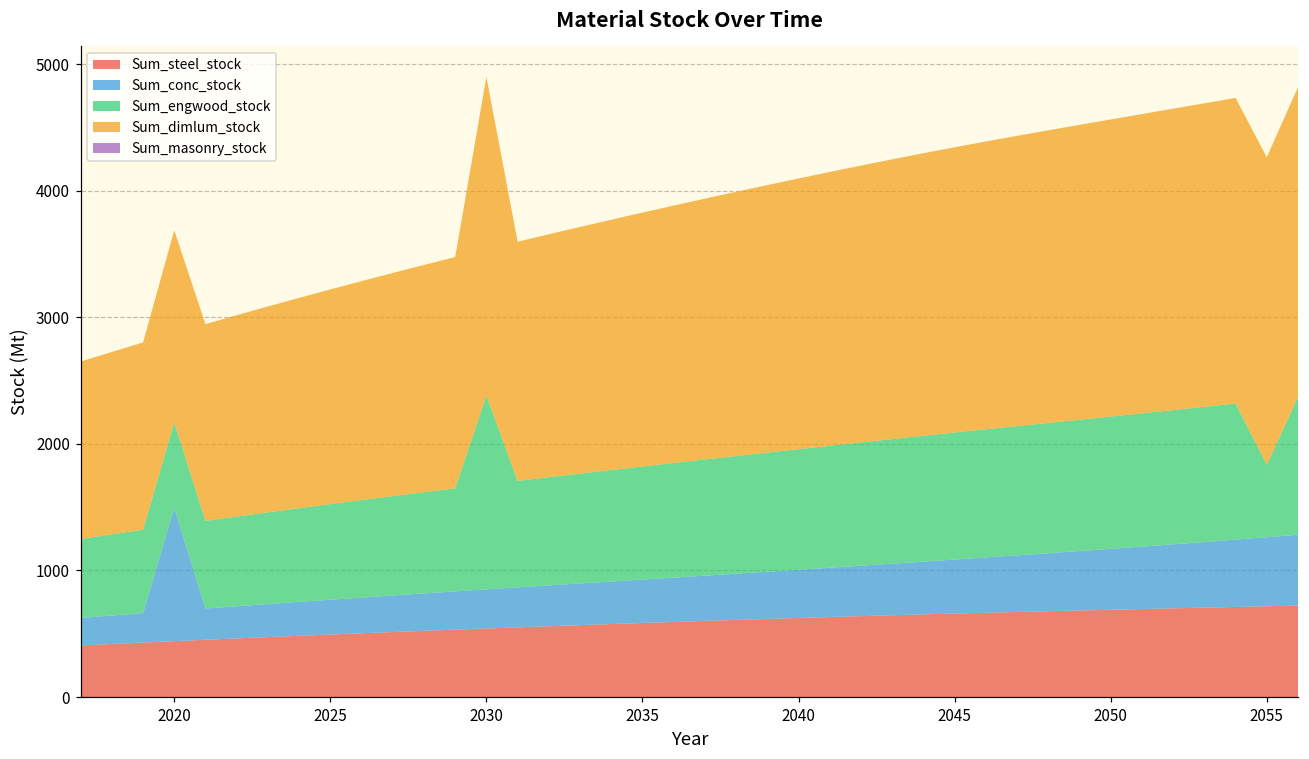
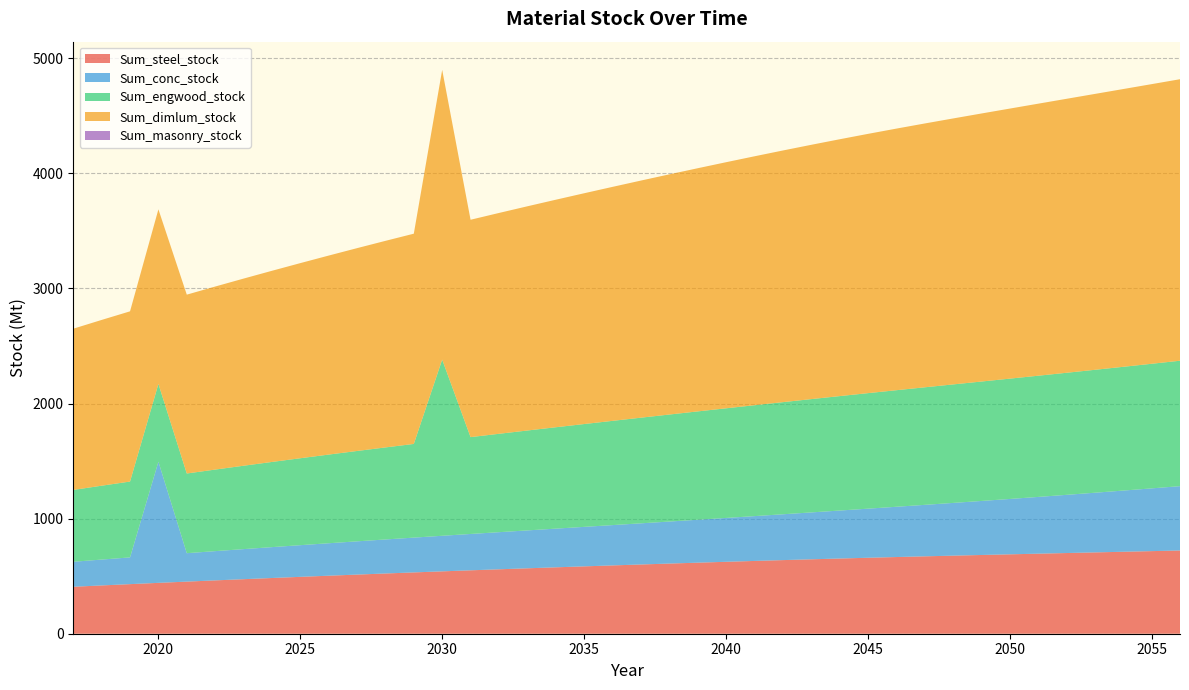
Sum_engwood_stock, 2055: 570 -> 1080
